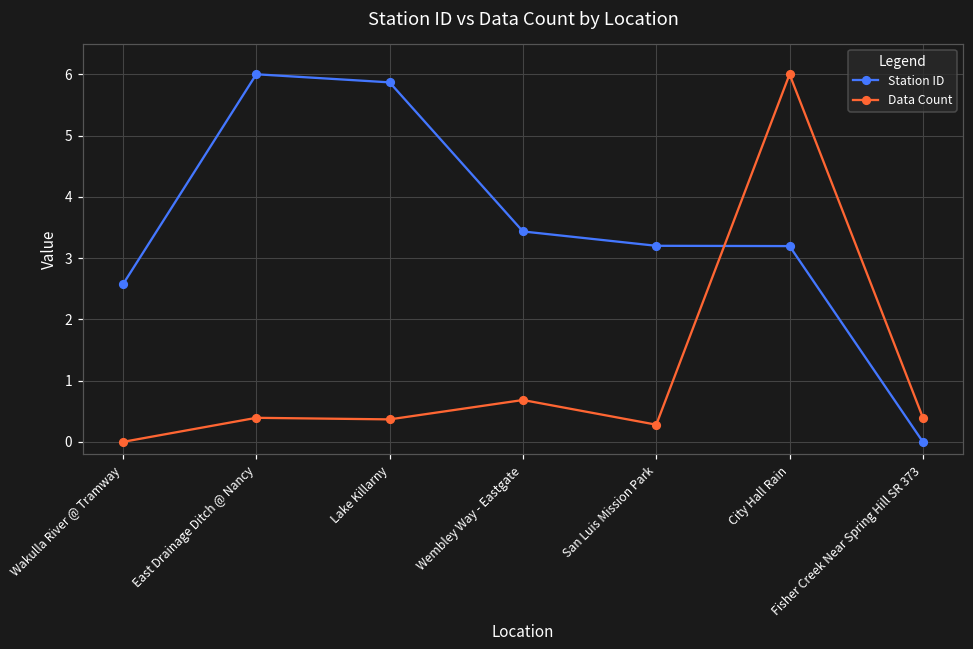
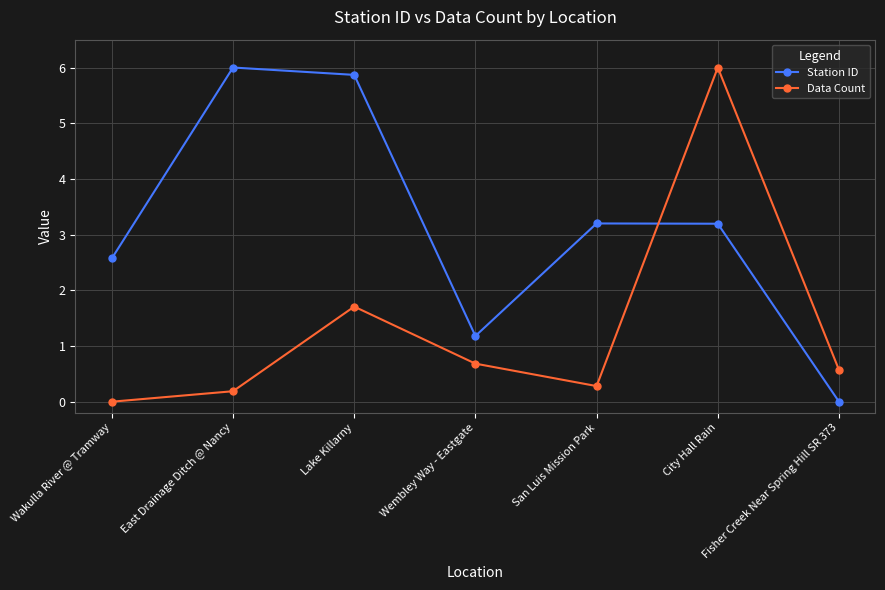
Data Count, East Drainage Ditch @ Nancy: 0.4 -> 0.2
Data Count, Lake Killarny: 0.4 -> 1.7
Station ID, Wembley Way - Eastgate: 3.4 -> 1.2
Data Count, Fisher Creek Near Spring Hill SR 373: 0.4 -> 0.6
